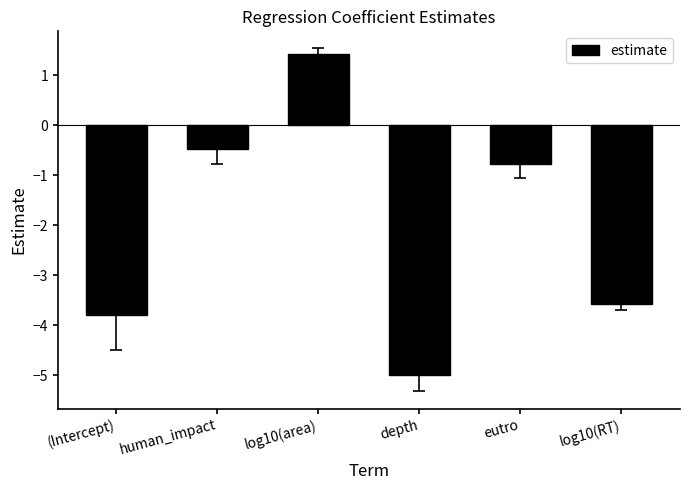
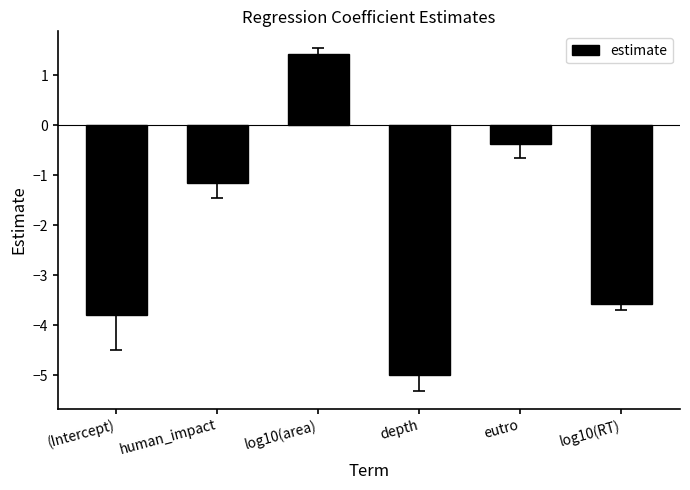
estimate, human_impact: -0.5 -> -1.2
estimate, eutro: -0.8 -> -0.4
